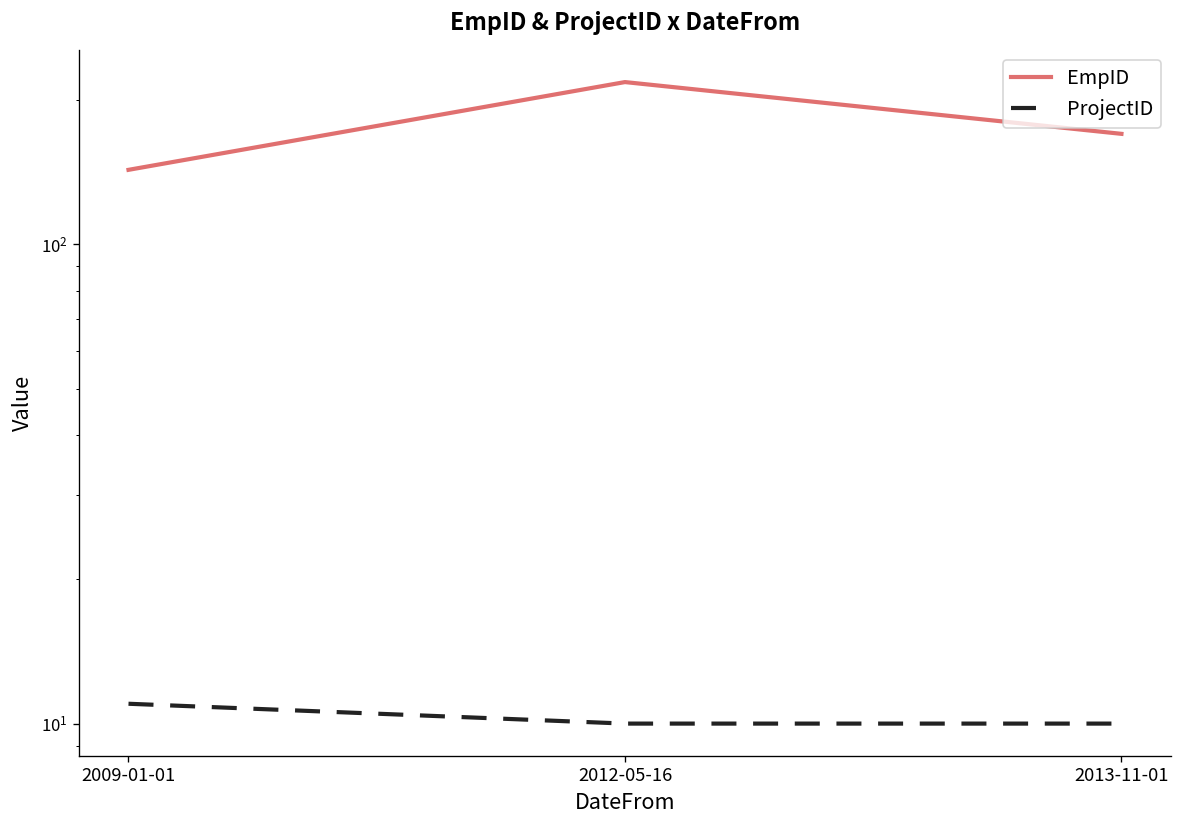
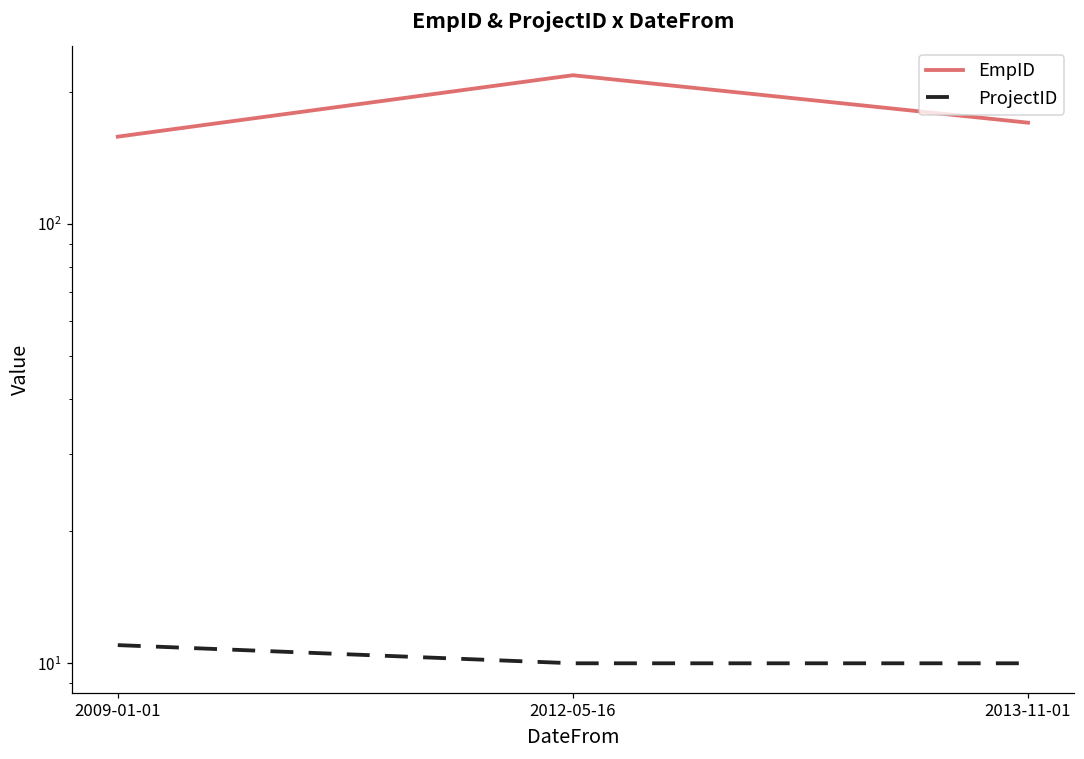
EmpID, 2009-01-01: 143 -> 158
